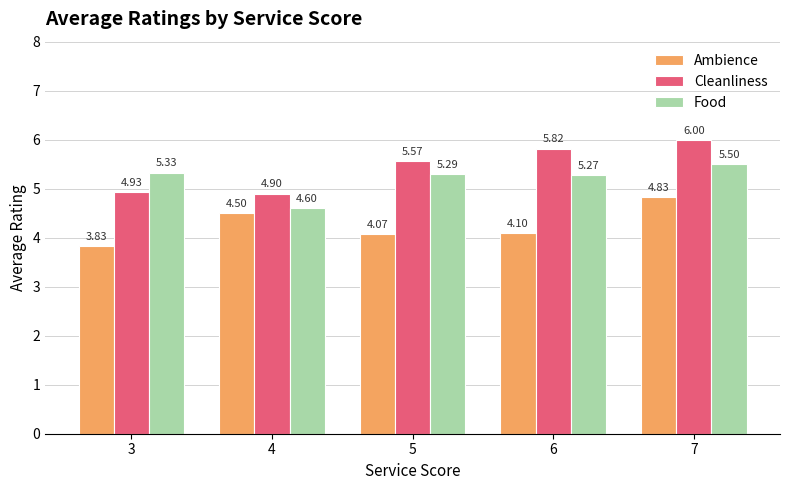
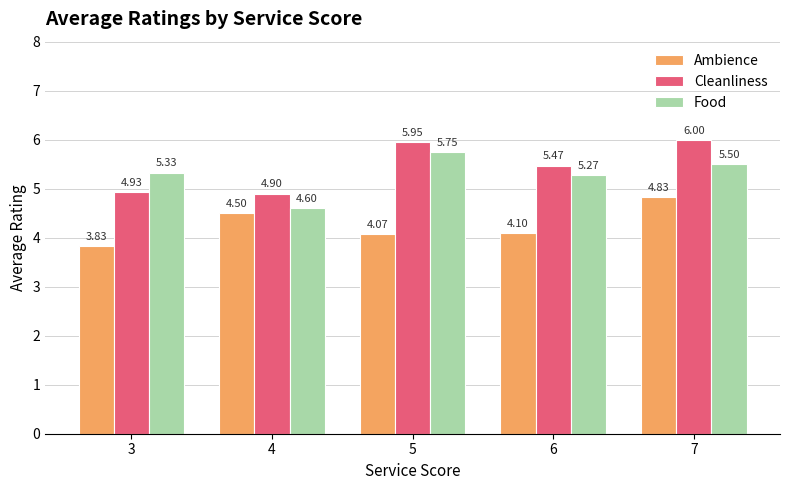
Cleanliness, 5: 5.57 -> 5.95
Food, 5: 5.29 -> 5.75
Cleanliness, 6: 5.82 -> 5.47
